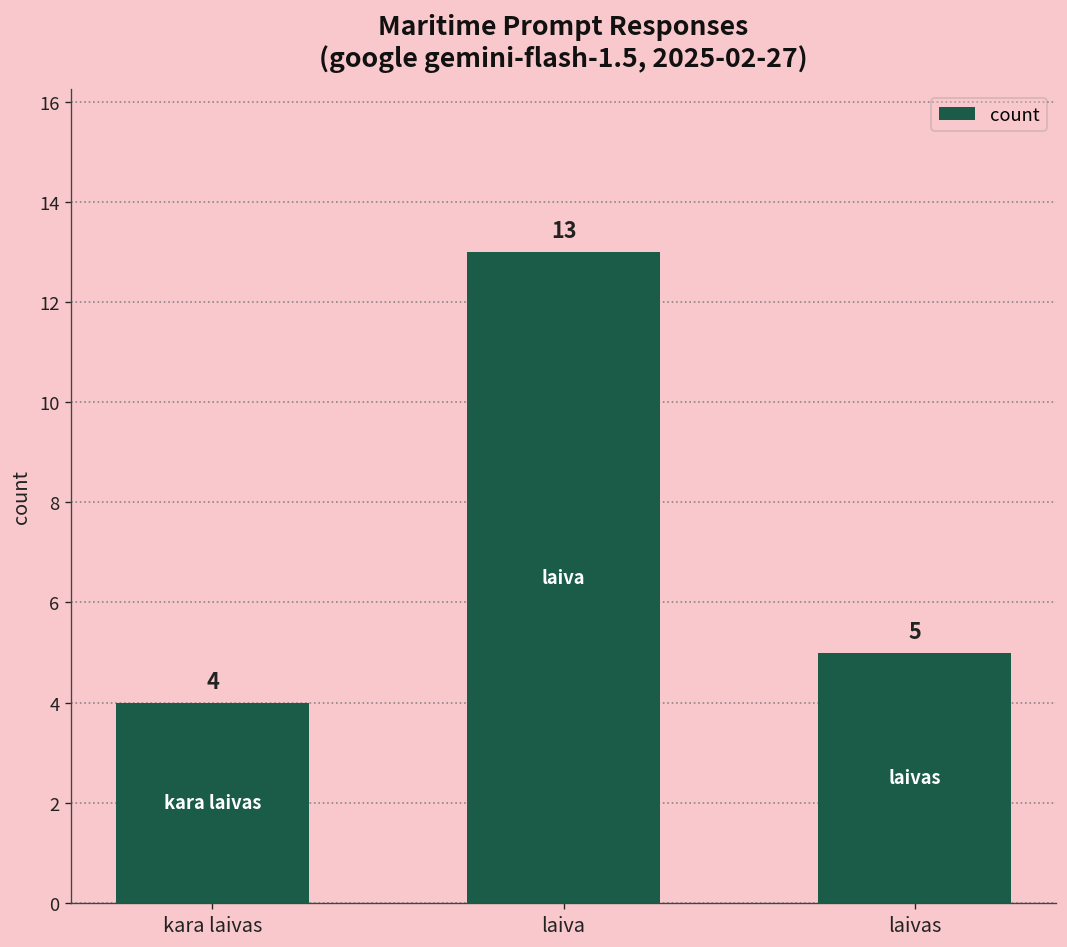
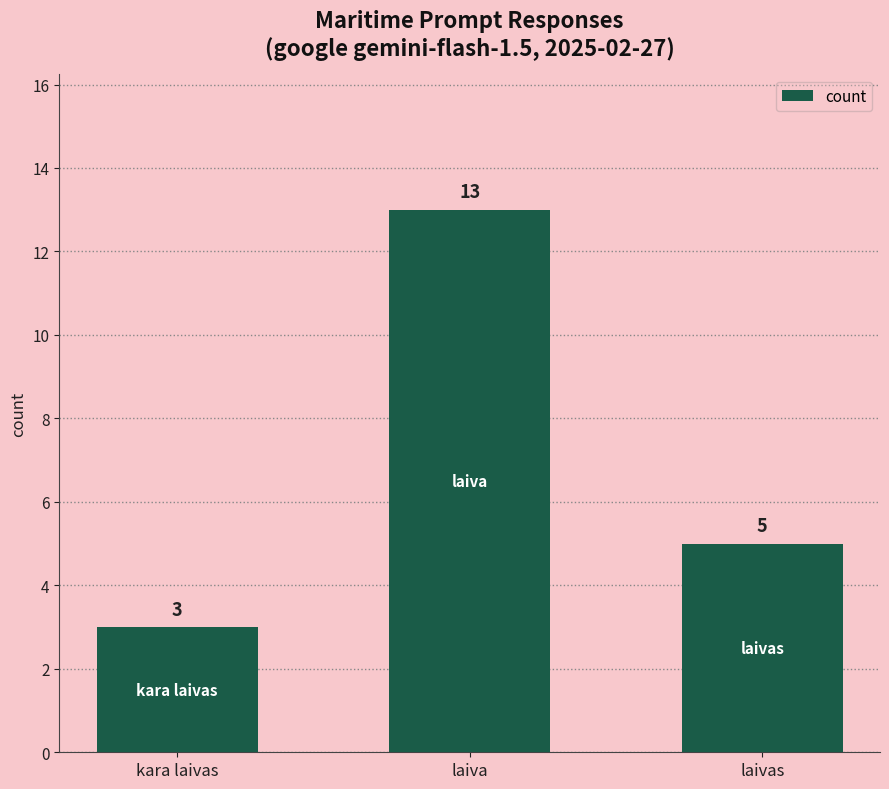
kara laivas: 4 -> 3
